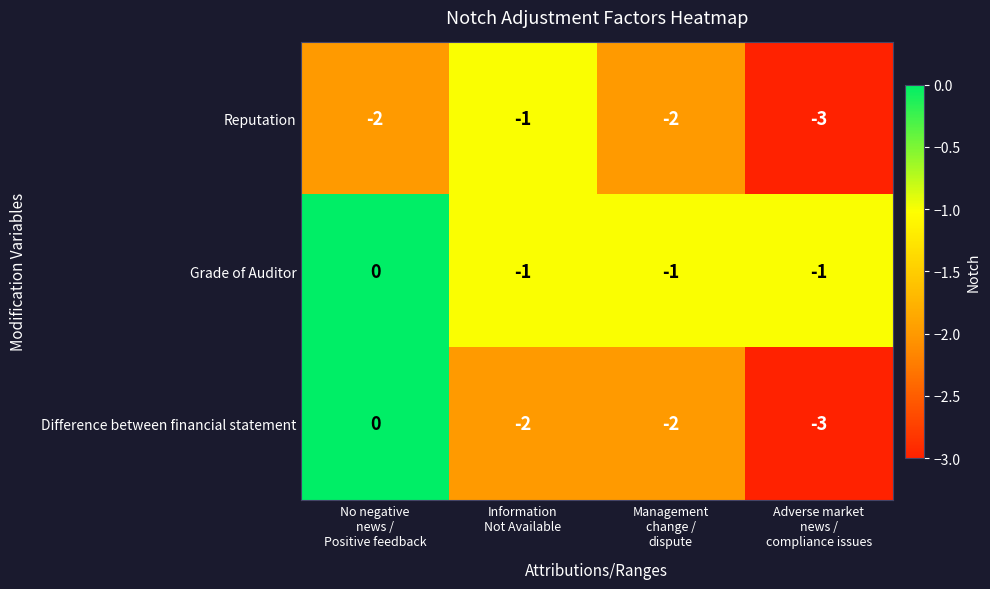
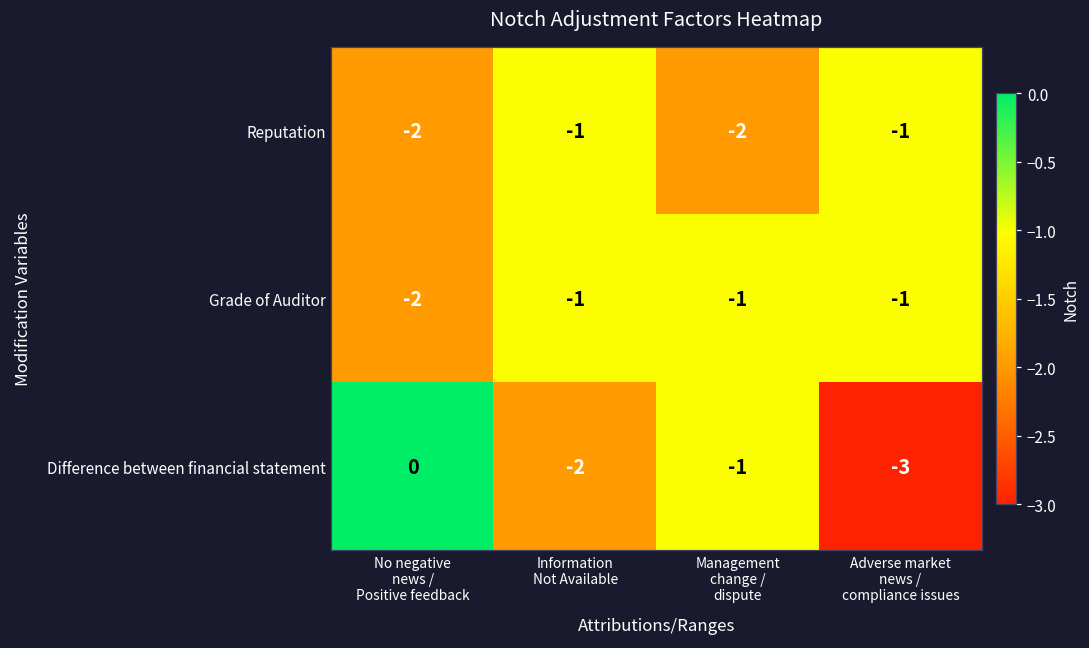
Reputation, Adverse market news / compliance issues: -3 -> -1
Grade of Auditor, No negative news / Positive feedback: 0 -> -2
Difference between financial statement, Management change / dispute: -2 -> -1
